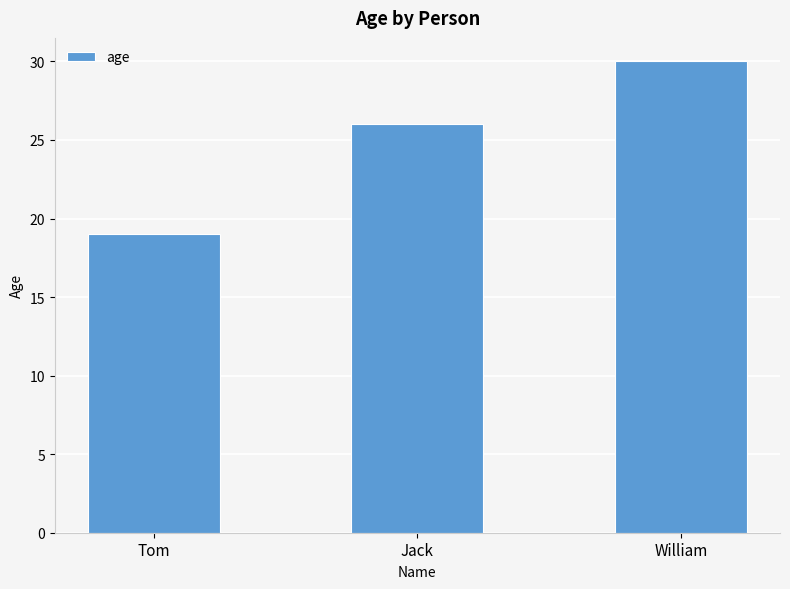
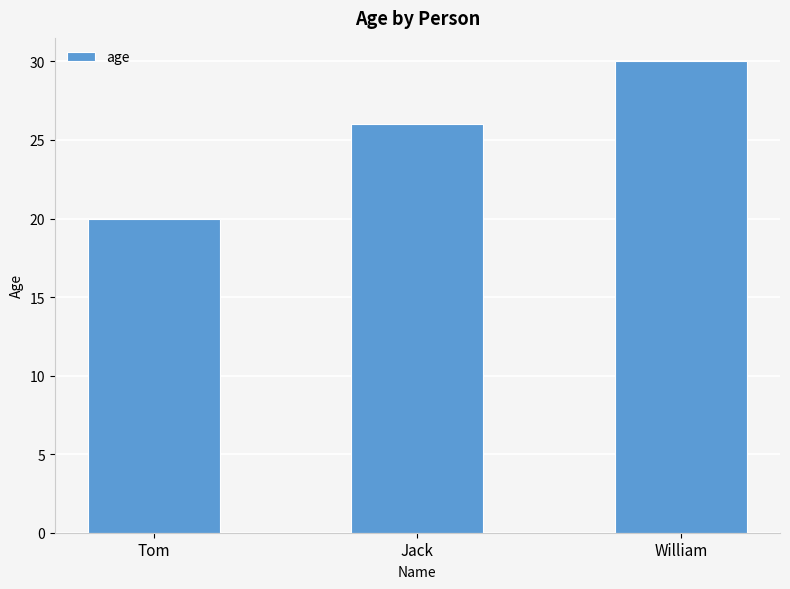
Tom: 19 -> 20
